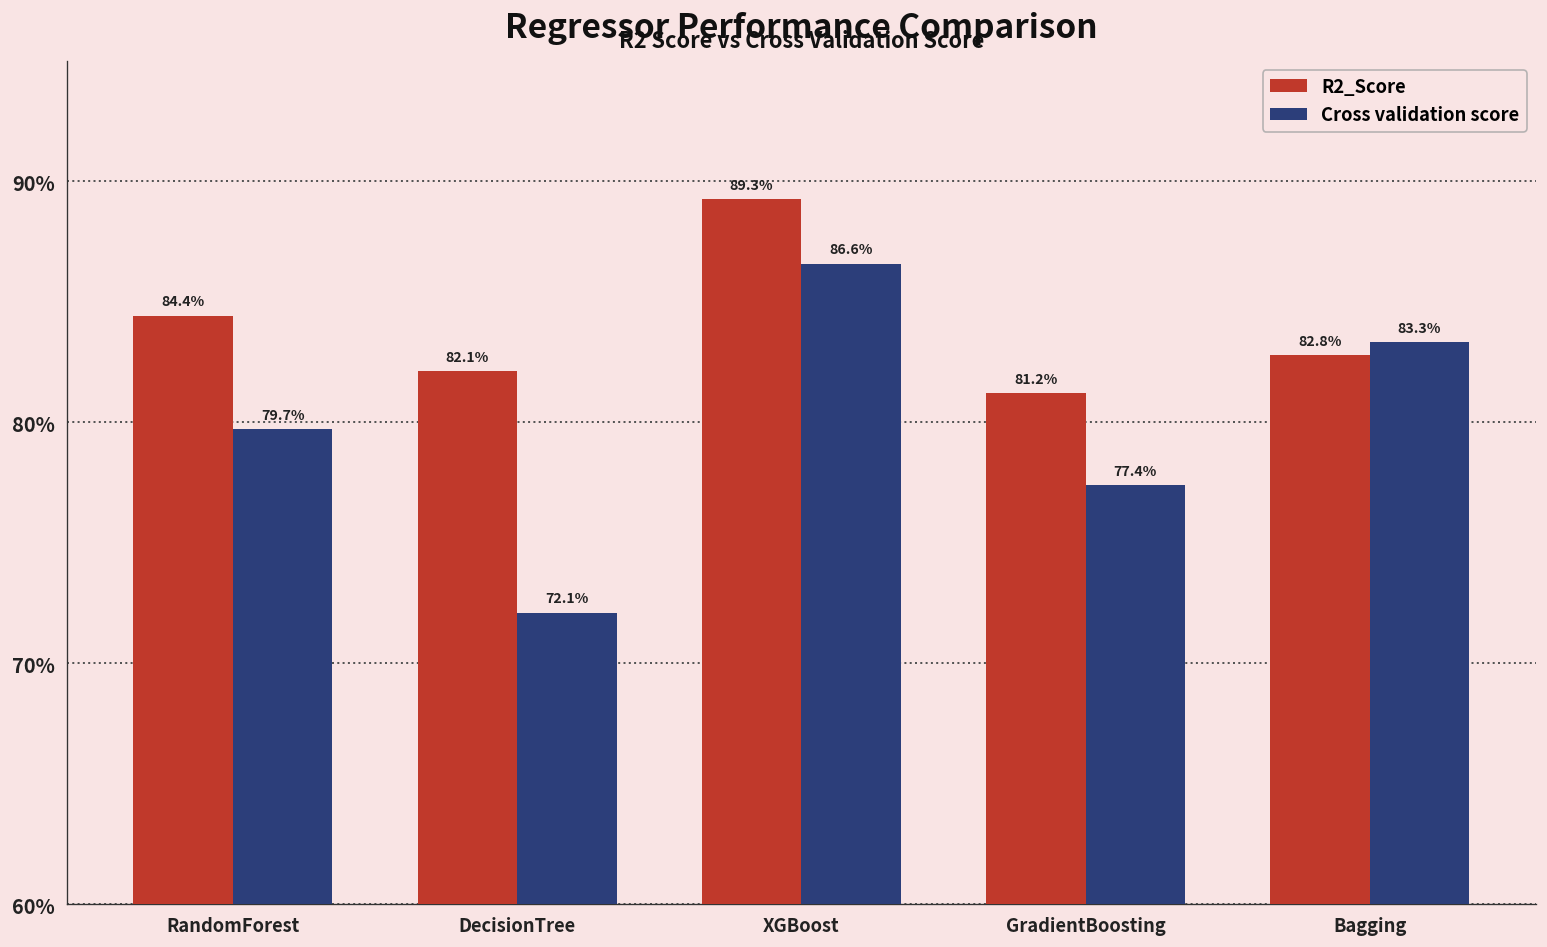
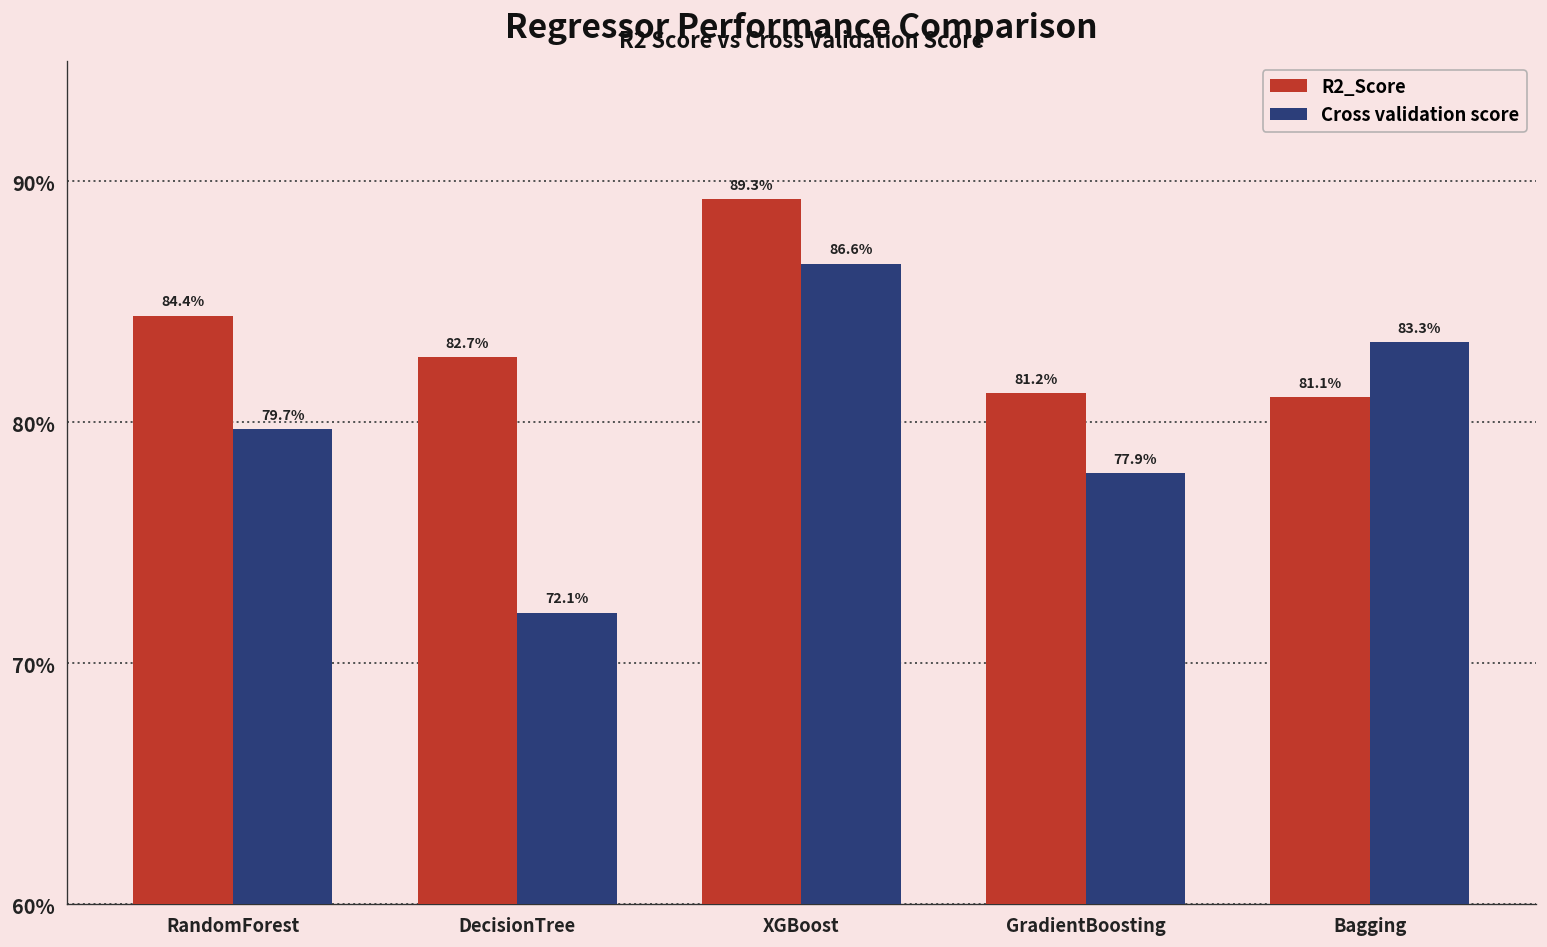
R2_Score, DecisionTree: 82.1% -> 82.7%
Cross validation score, GradientBoosting: 77.4% -> 77.9%
R2_Score, Bagging: 82.8% -> 81.1%
